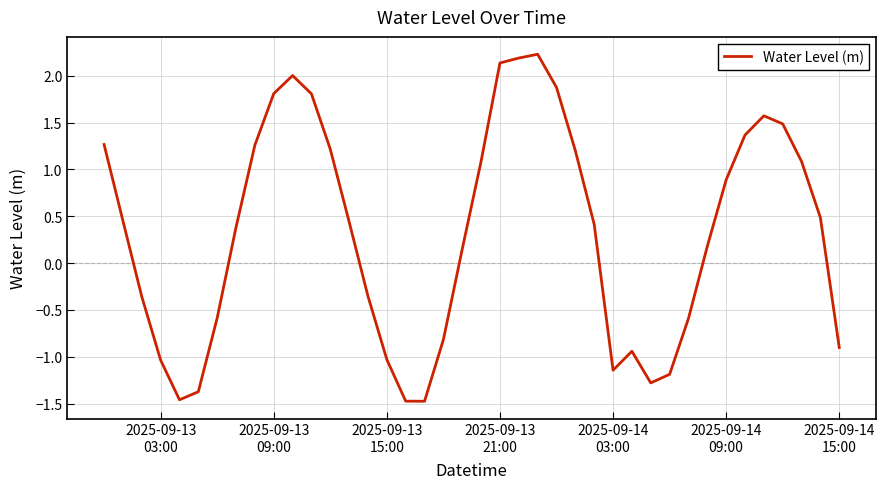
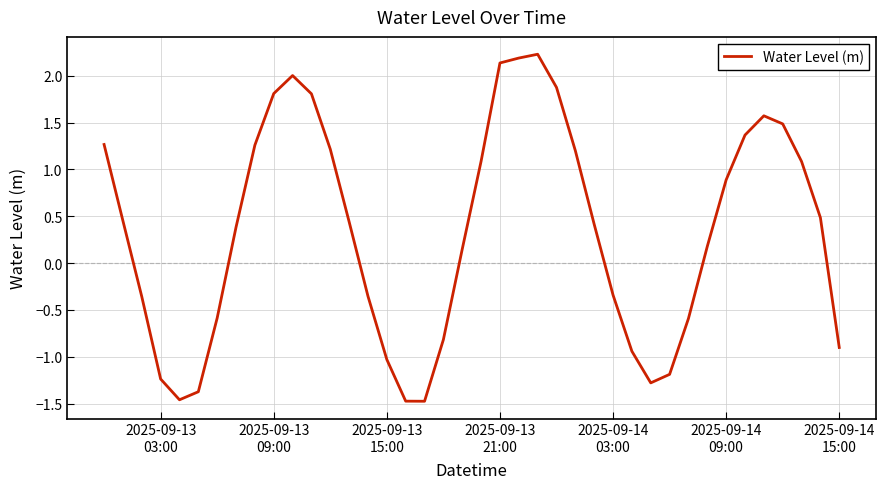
2025-09-13 03:00: -1.0 -> -1.2
2025-09-14 03:00: -1.1 -> -0.3
